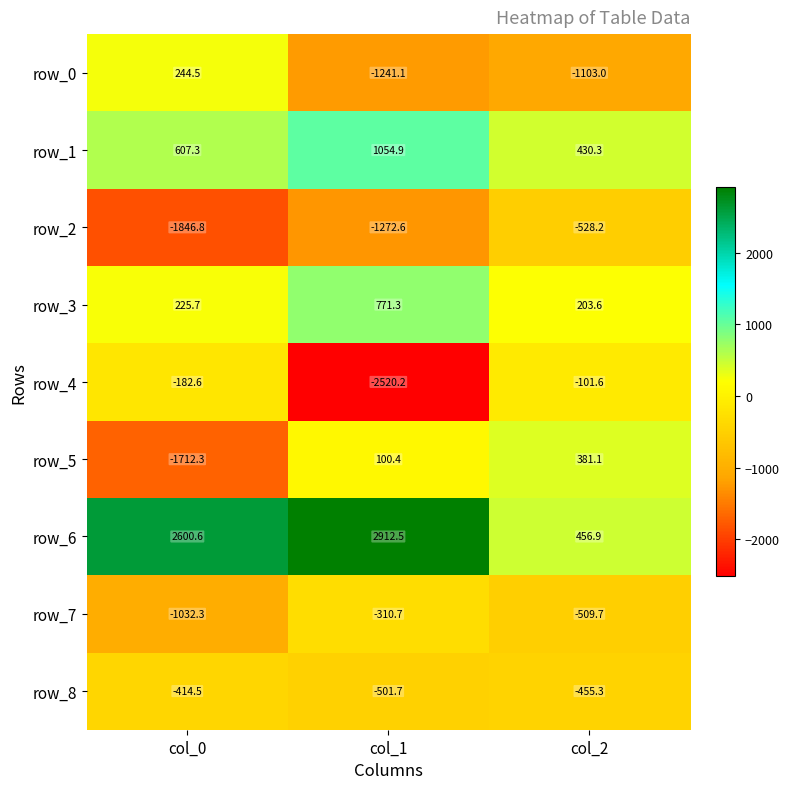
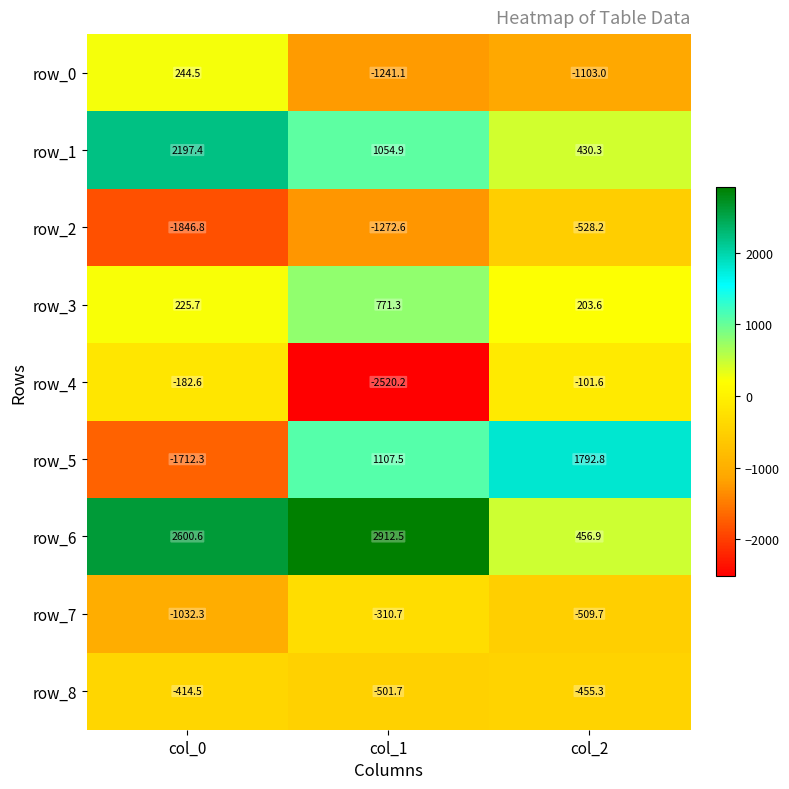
row_1, col_0: 607.3 -> 2197.4
row_5, col_1: 100.4 -> 1107.5
row_5, col_2: 381.1 -> 1792.8
